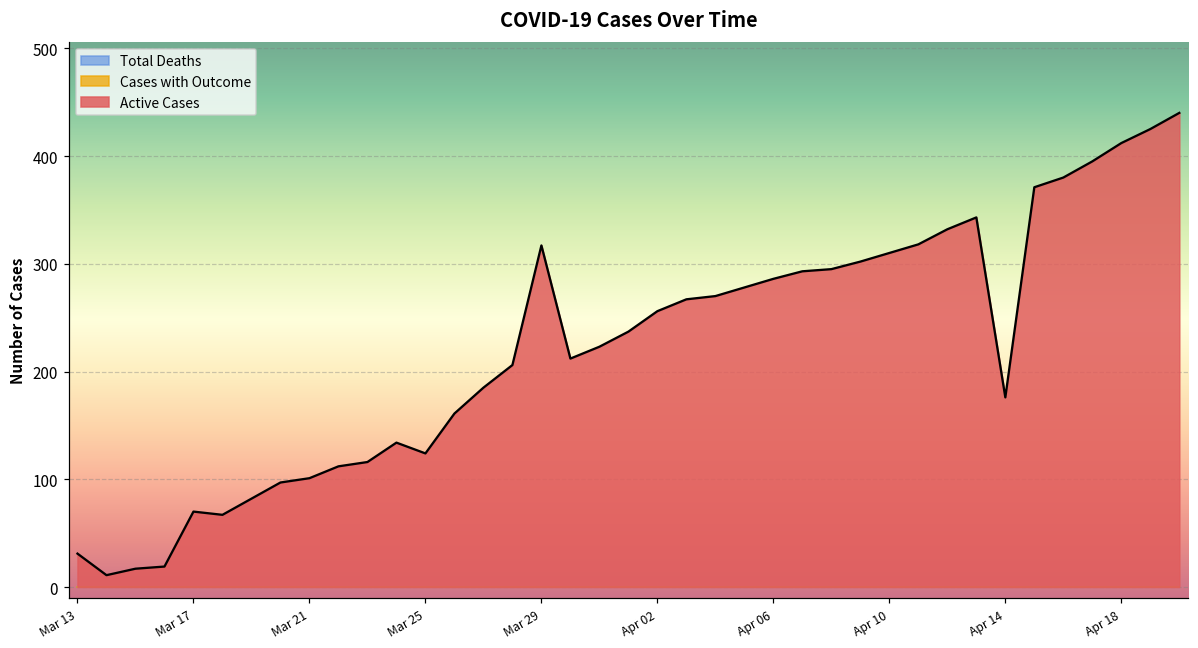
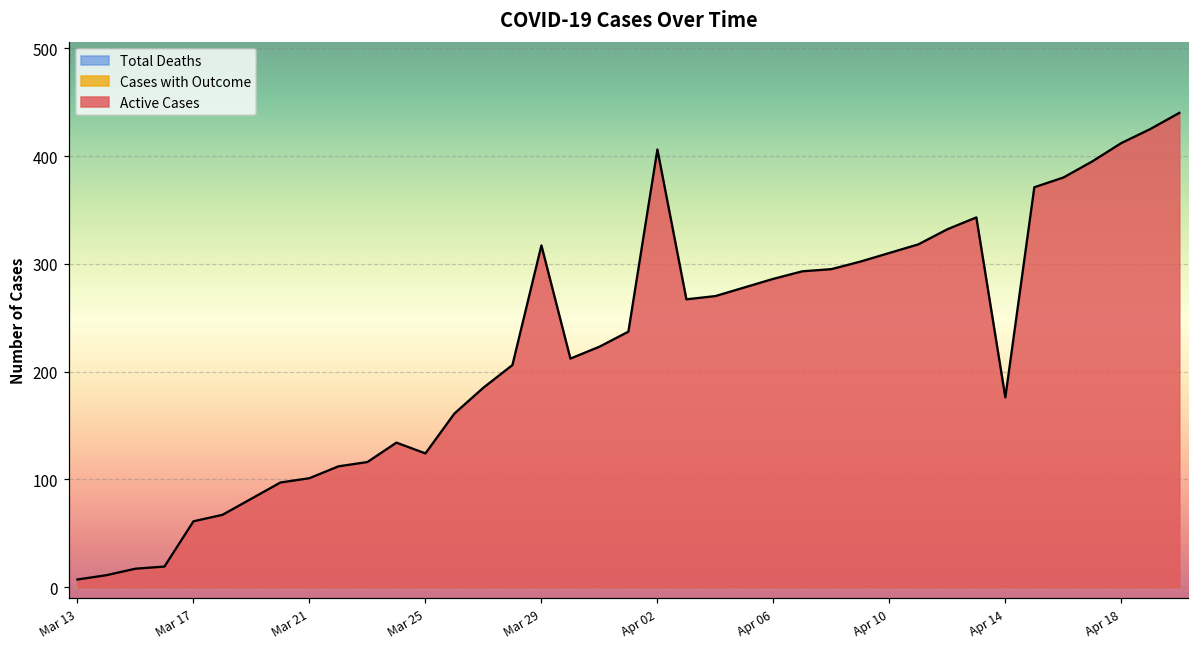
Active Cases, Mar 13: 30 -> 10
Active Cases, Mar 17: 70 -> 60
Active Cases, Apr 02: 260 -> 410
